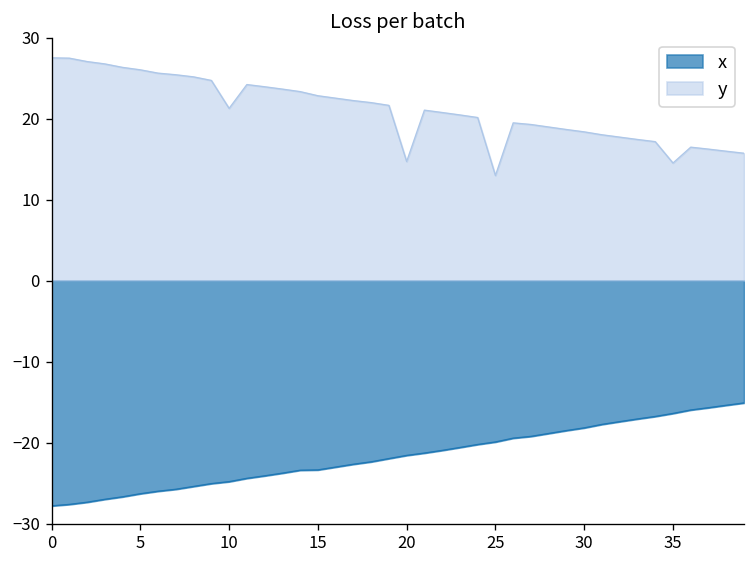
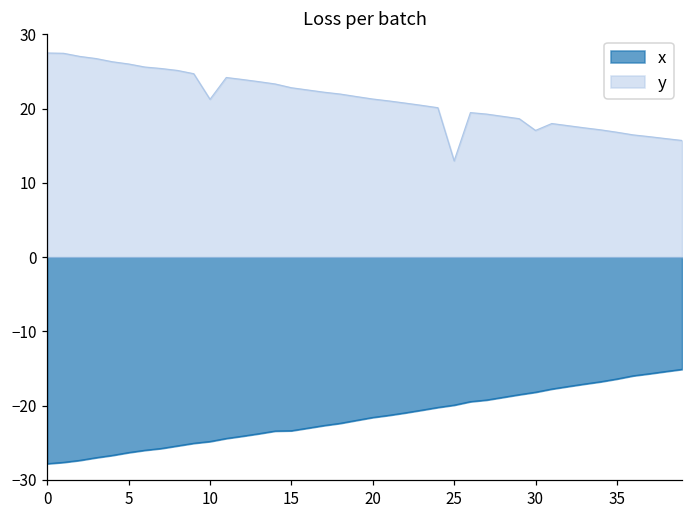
y, 20: 15 -> 21
y, 30: 18 -> 17
y, 35: 15 -> 17
